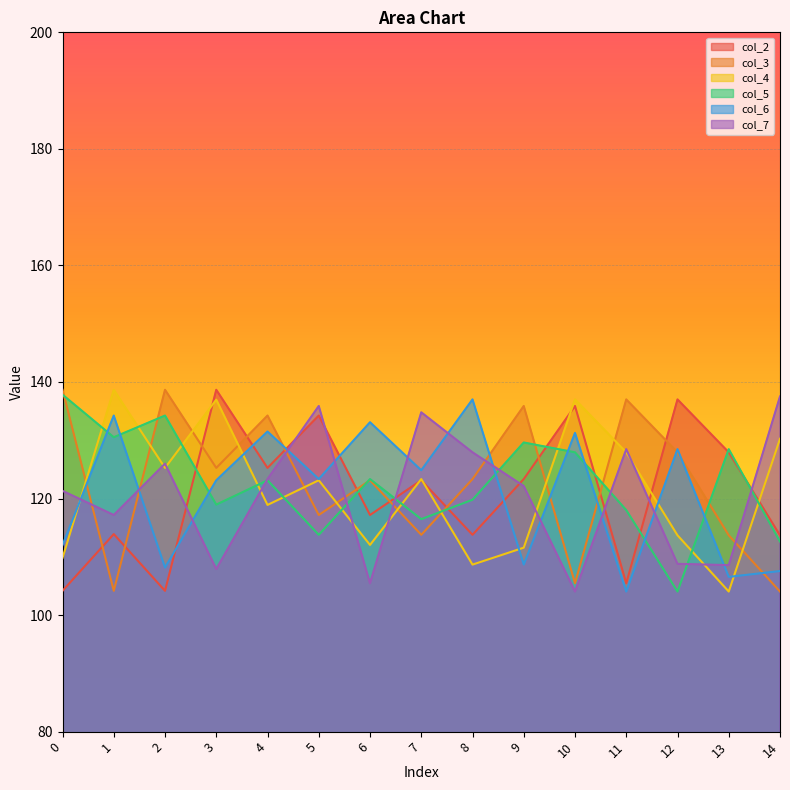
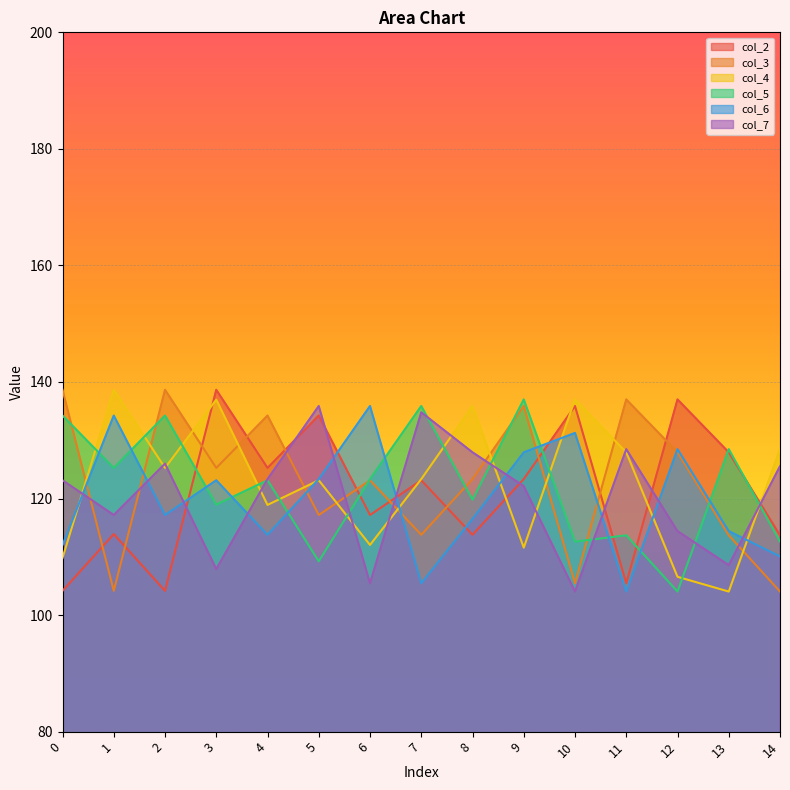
col_5, 0: 138 -> 134
col_7, 0: 121 -> 123
col_5, 1: 131 -> 125
col_6, 2: 108 -> 117
col_6, 4: 131 -> 114
col_5, 5: 114 -> 109
col_6, 6: 133 -> 136
col_5, 7: 116 -> 136
col_6, 7: 125 -> 105
col_4, 8: 109 -> 136
col_6, 8: 137 -> 117
col_5, 9: 130 -> 137
col_6, 9: 109 -> 128
col_5, 10: 128 -> 113
col_5, 11: 118 -> 114
col_4, 12: 114 -> 107
col_7, 12: 109 -> 114
col_6, 13: 107 -> 114
col_4, 14: 130 -> 128
col_6, 14: 108 -> 110
col_7, 14: 138 -> 126
